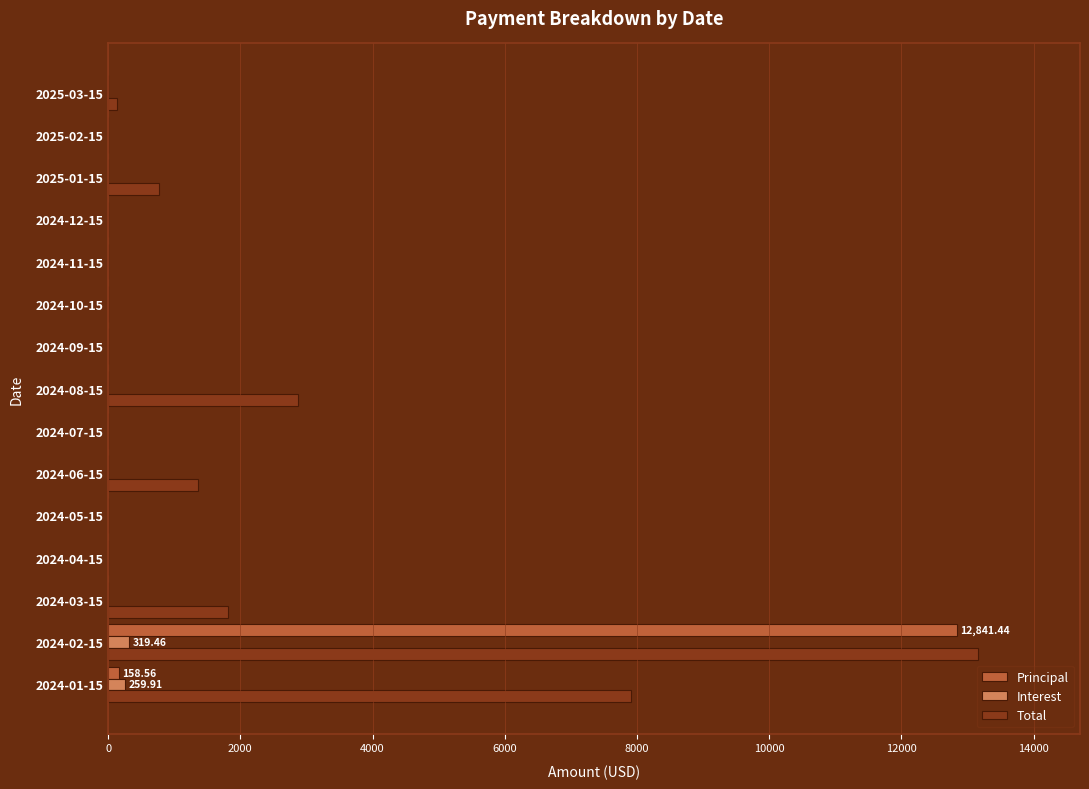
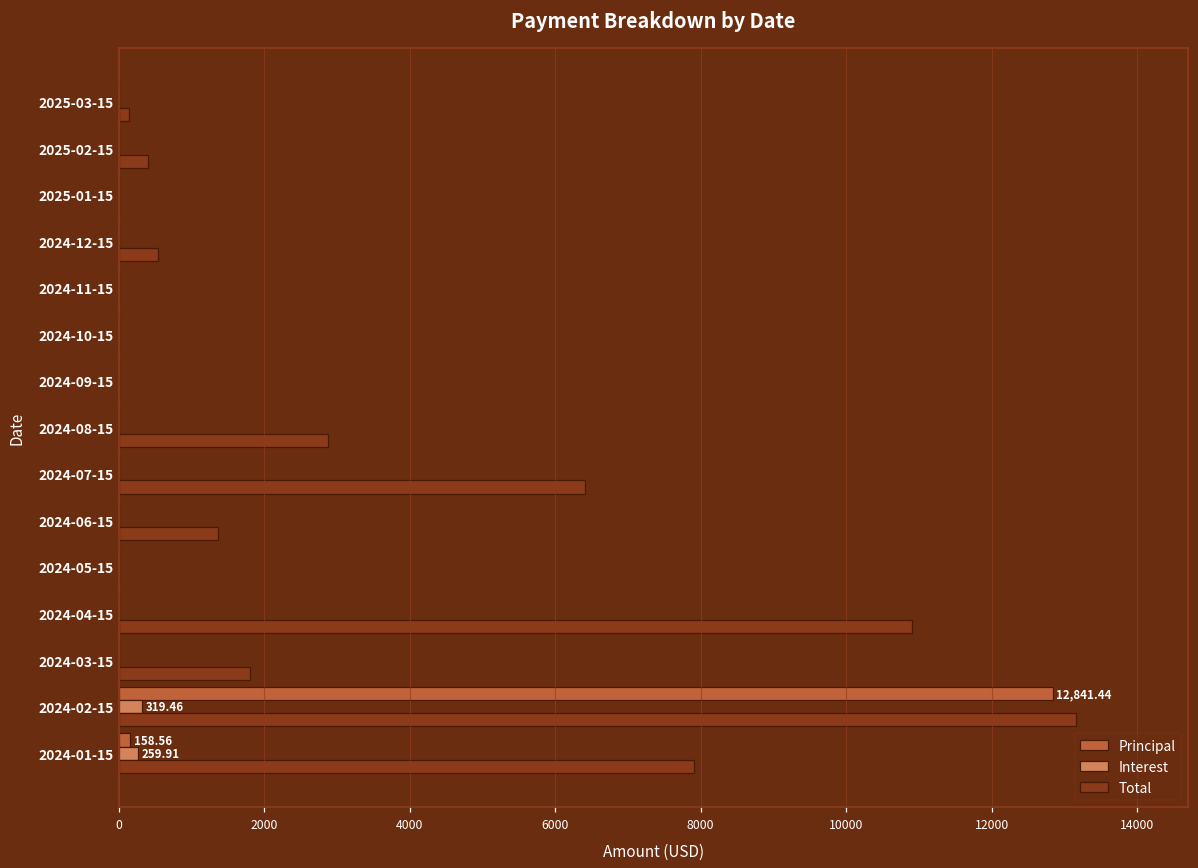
Total, 2025-02-15: 0 -> 400
Total, 2025-01-15: 800 -> 0
Total, 2024-12-15: 0 -> 500
Total, 2024-07-15: 0 -> 6400
Total, 2024-04-15: 0 -> 10900
